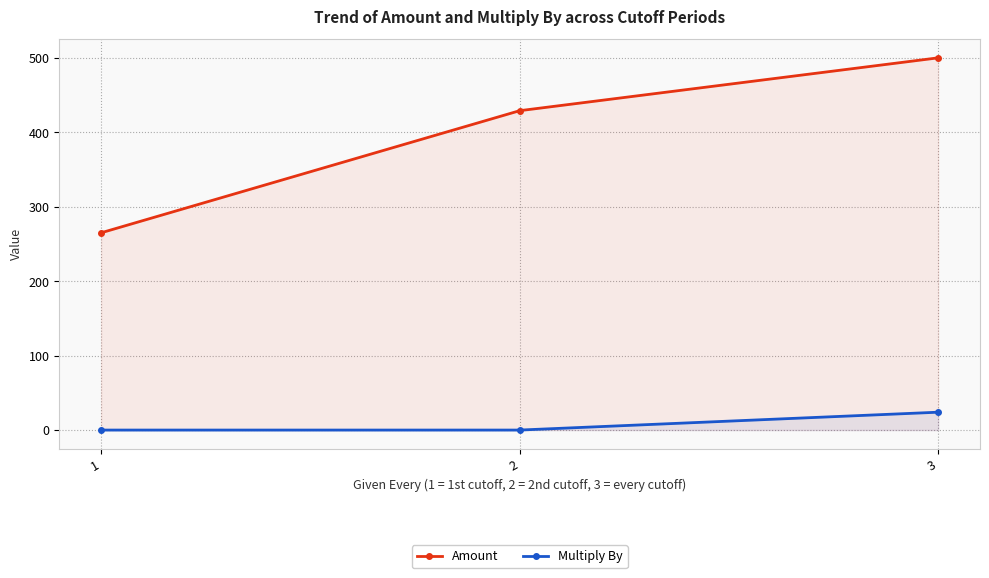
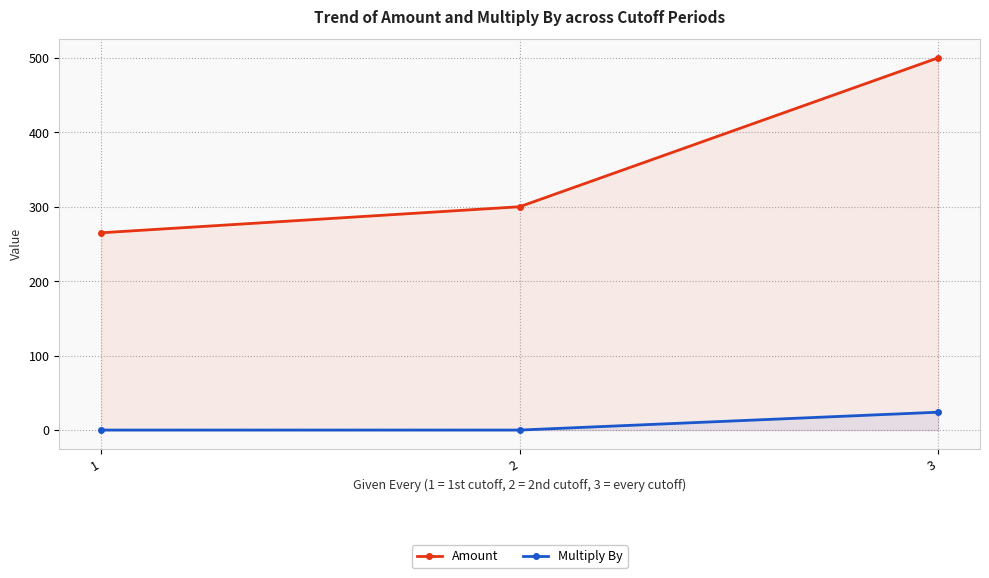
Amount, 2: 430 -> 300
